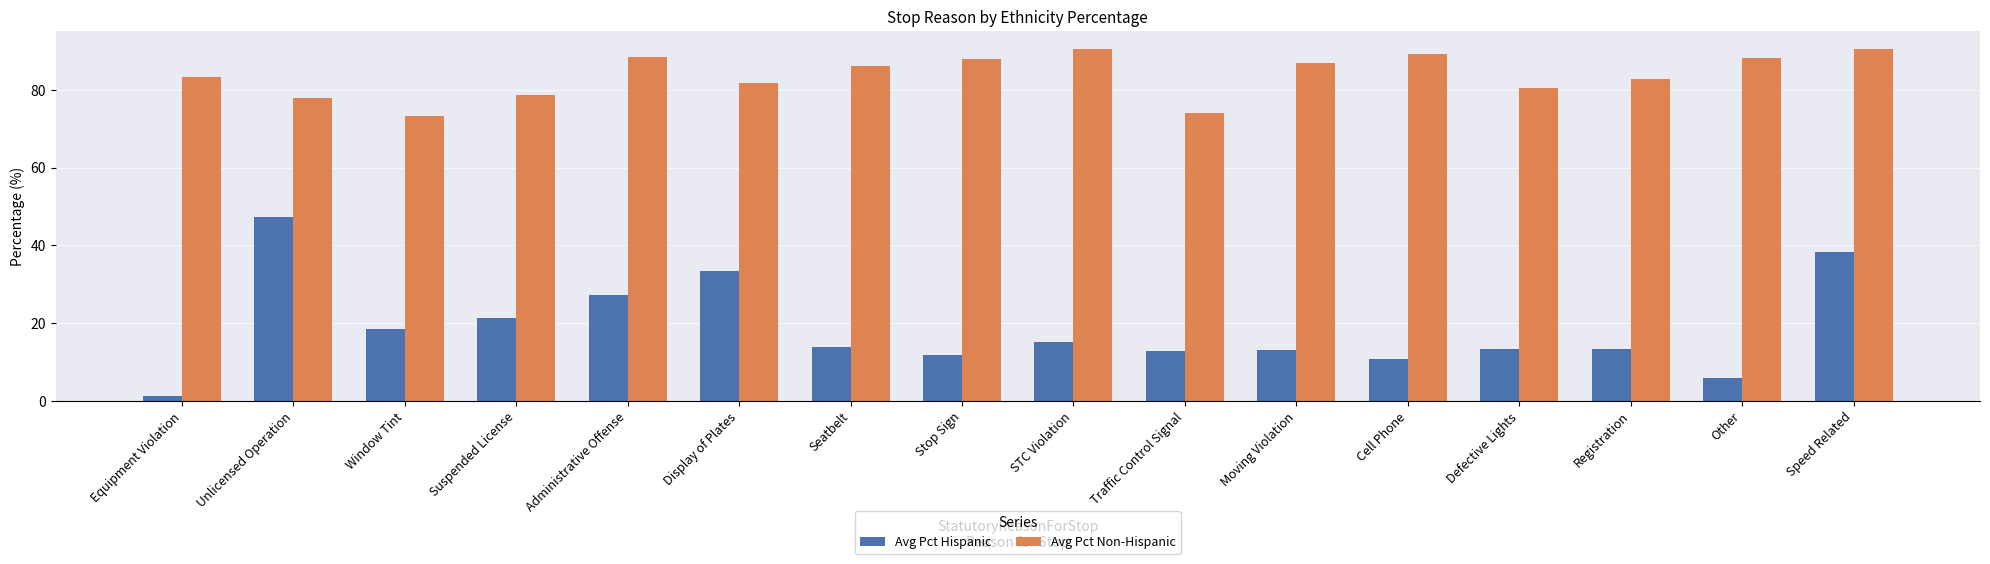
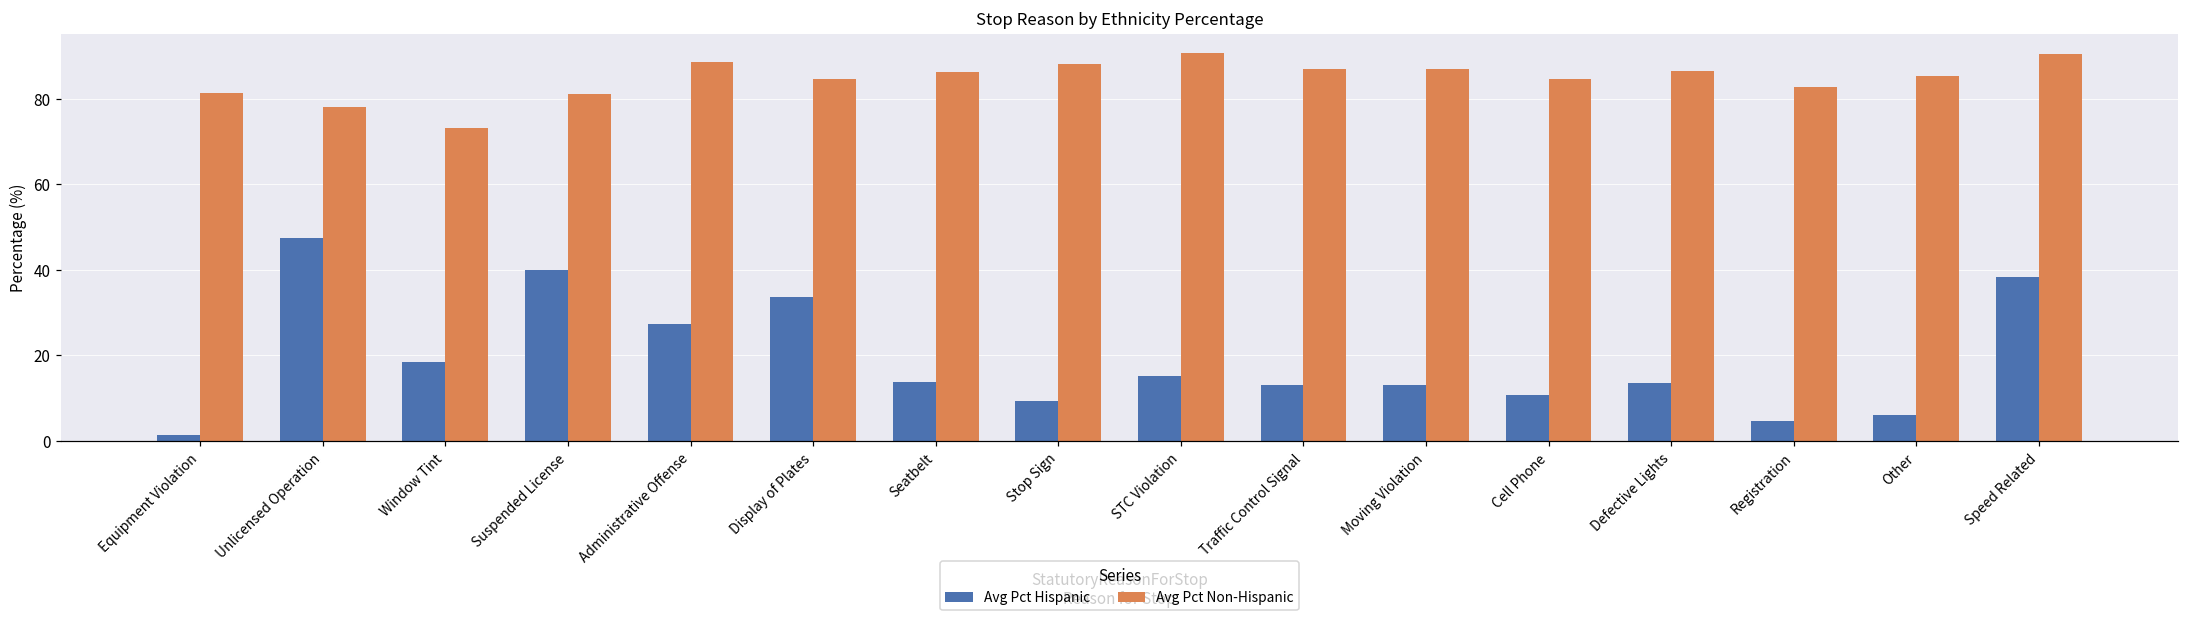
Avg Pct Non-Hispanic, Equipment Violation: 83 -> 81
Avg Pct Hispanic, Suspended License: 21 -> 40
Avg Pct Non-Hispanic, Suspended License: 79 -> 81
Avg Pct Non-Hispanic, Display of Plates: 82 -> 85
Avg Pct Hispanic, Stop Sign: 12 -> 9
Avg Pct Non-Hispanic, Traffic Control Signal: 74 -> 87
Avg Pct Non-Hispanic, Cell Phone: 89 -> 85
Avg Pct Non-Hispanic, Defective Lights: 80 -> 87
Avg Pct Hispanic, Registration: 13 -> 5
Avg Pct Non-Hispanic, Other: 88 -> 85
